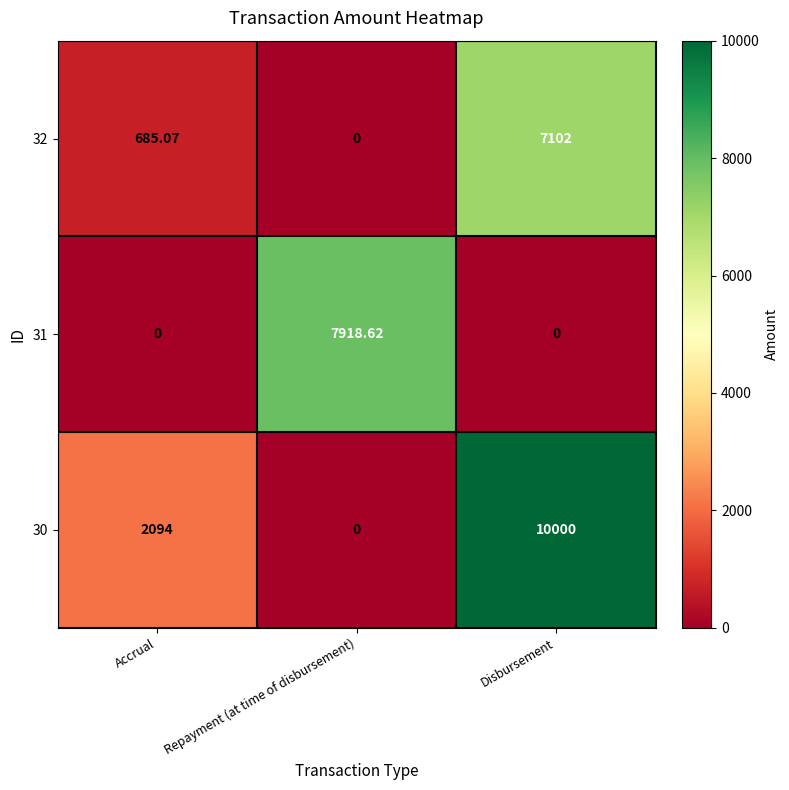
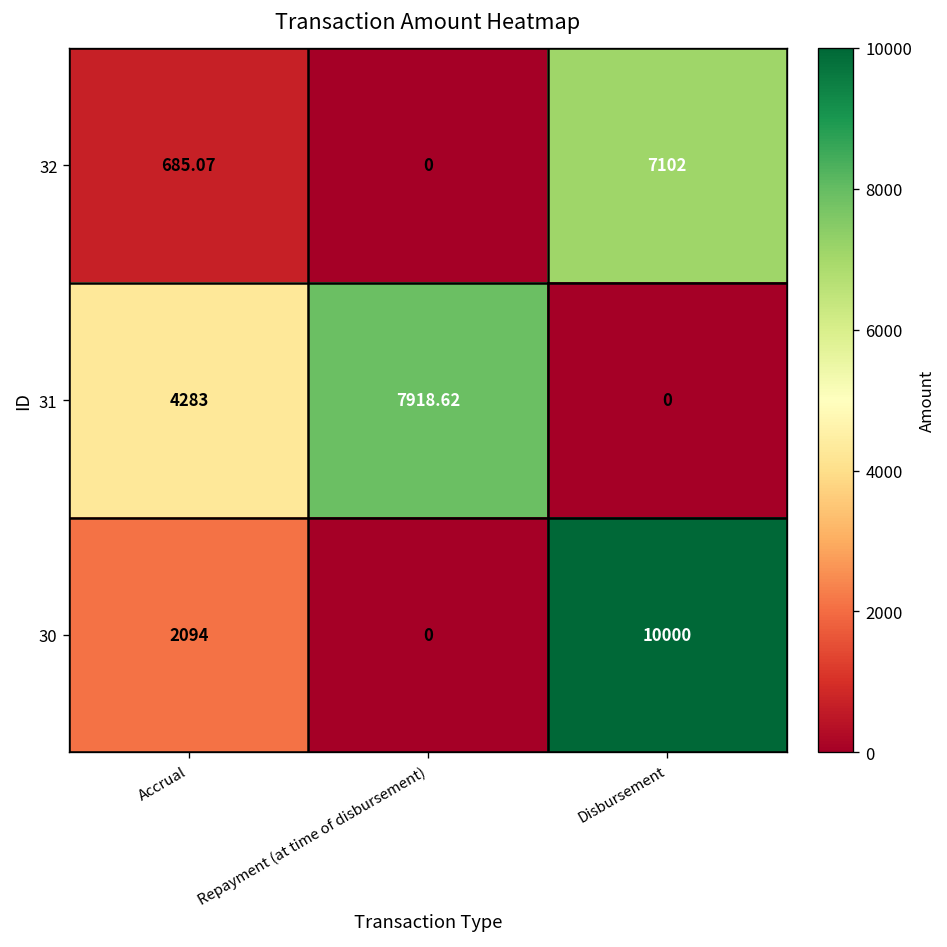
31, Accrual: 0 -> 4283
